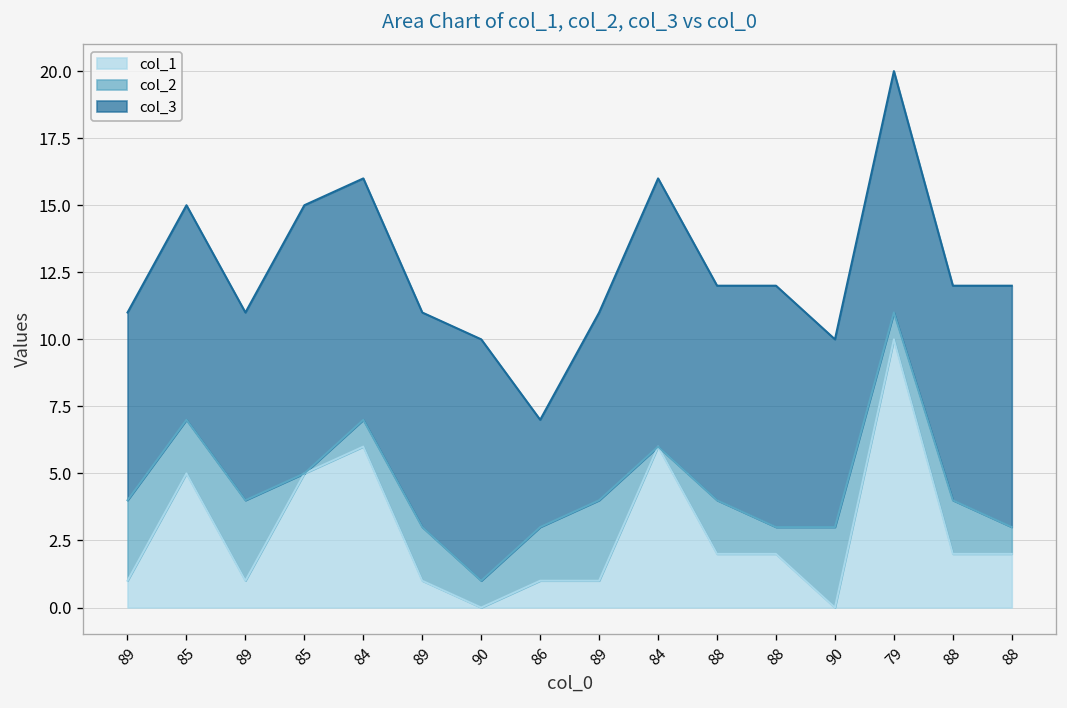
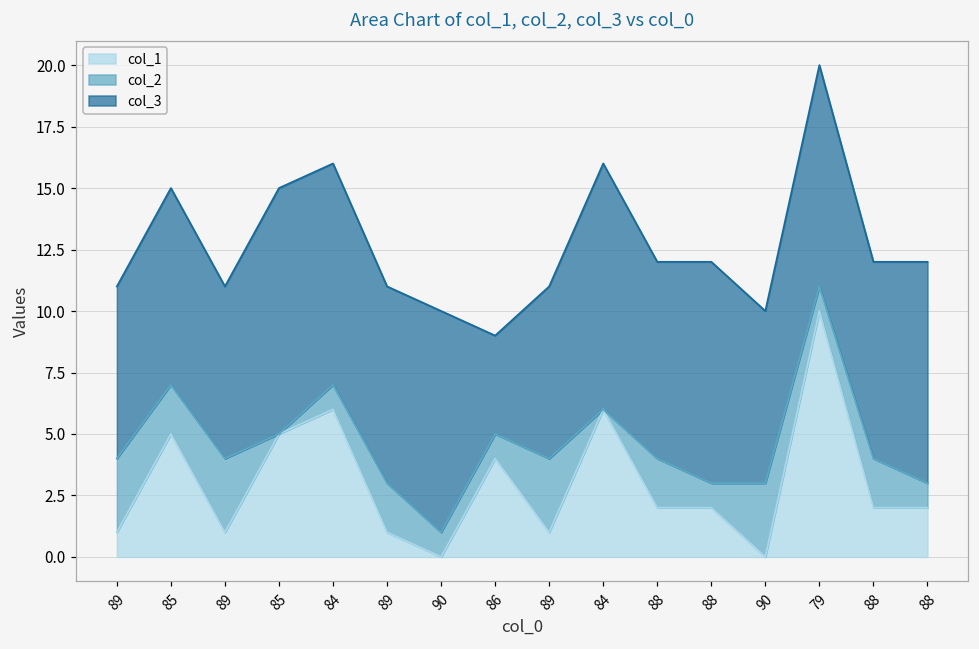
col_1, 86: 1 -> 4
col_2, 86: 2 -> 1
